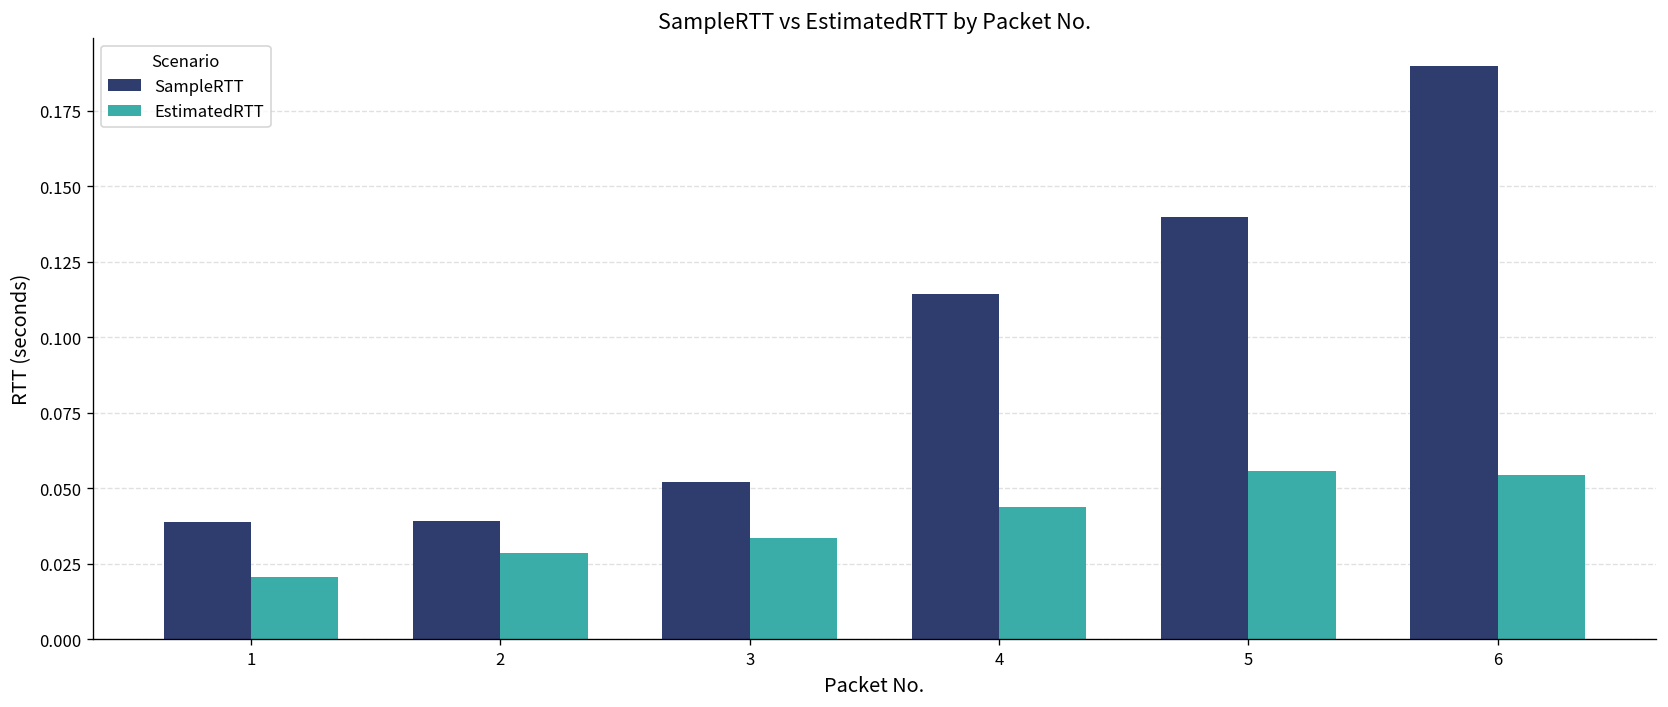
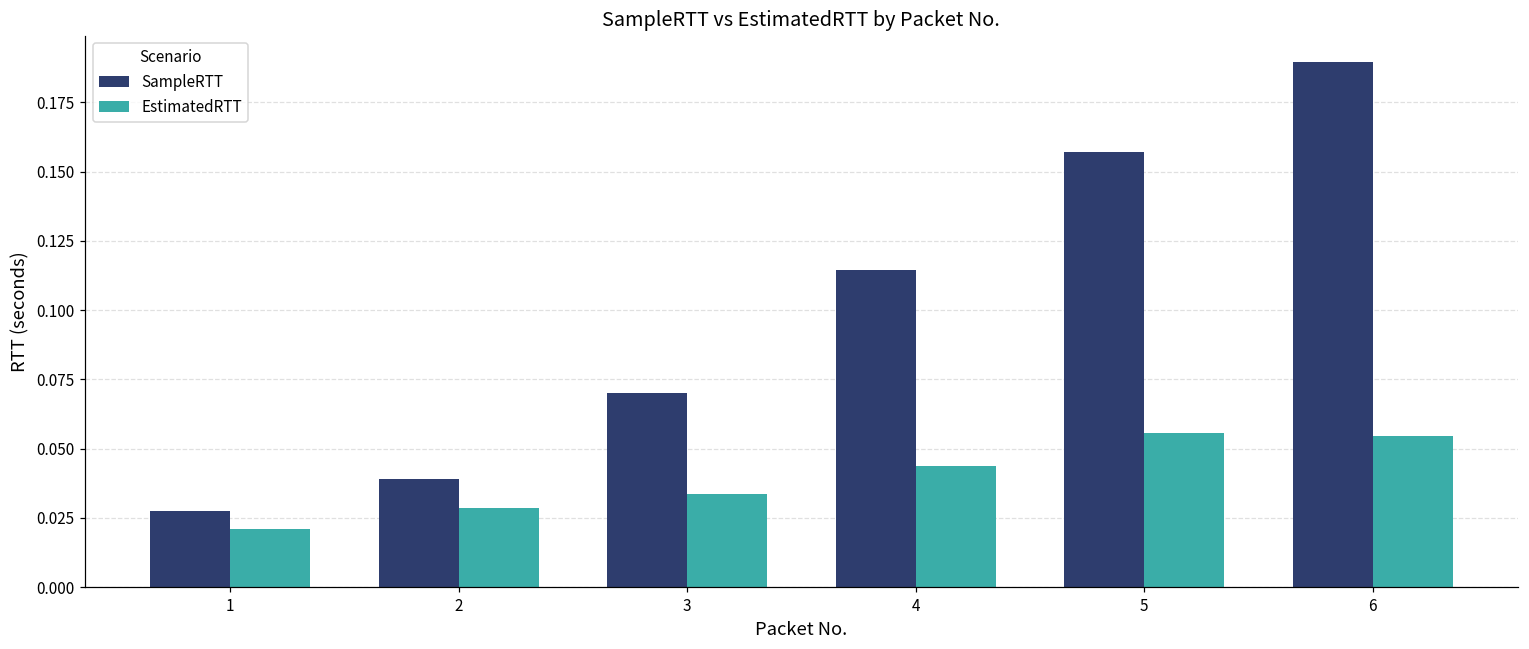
SampleRTT, 1: 0.039 -> 0.027
SampleRTT, 3: 0.052 -> 0.070
SampleRTT, 5: 0.140 -> 0.157
